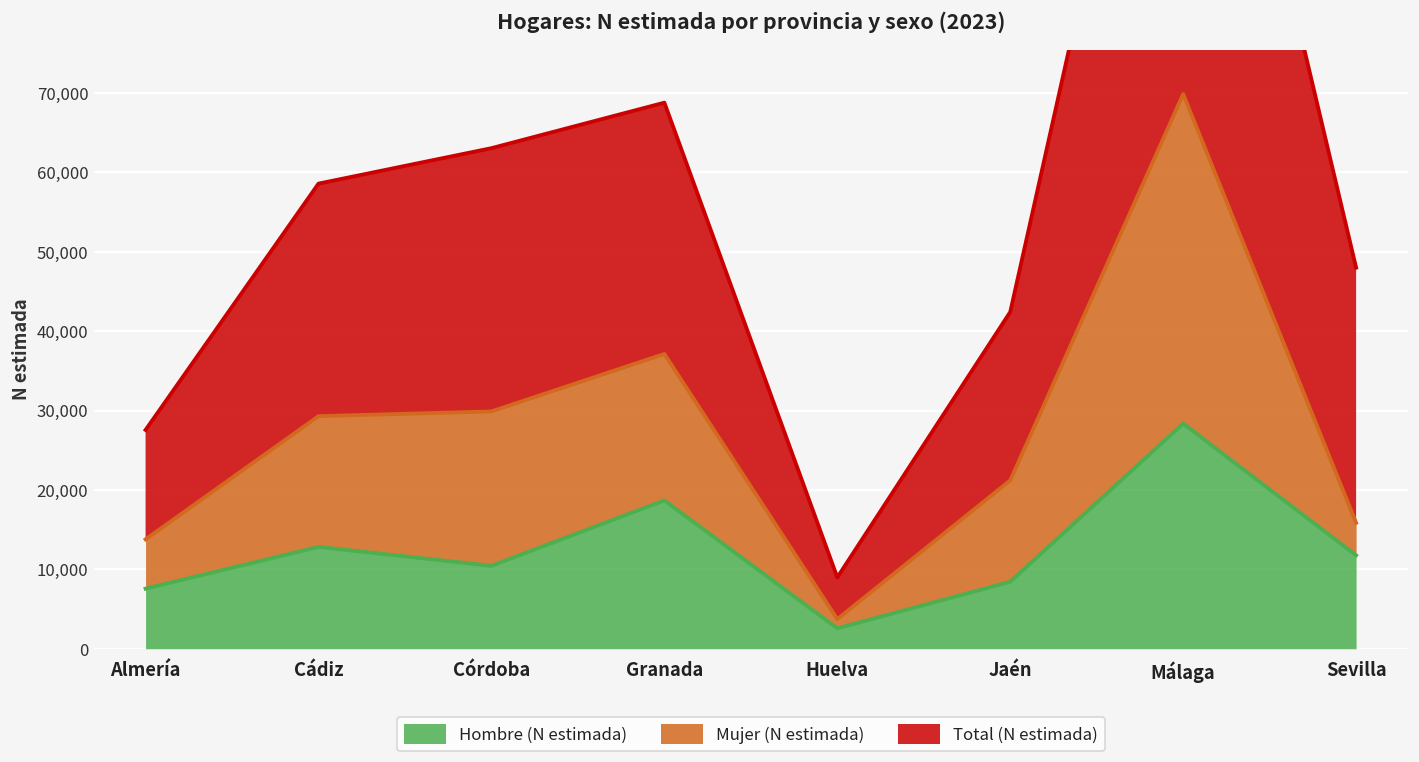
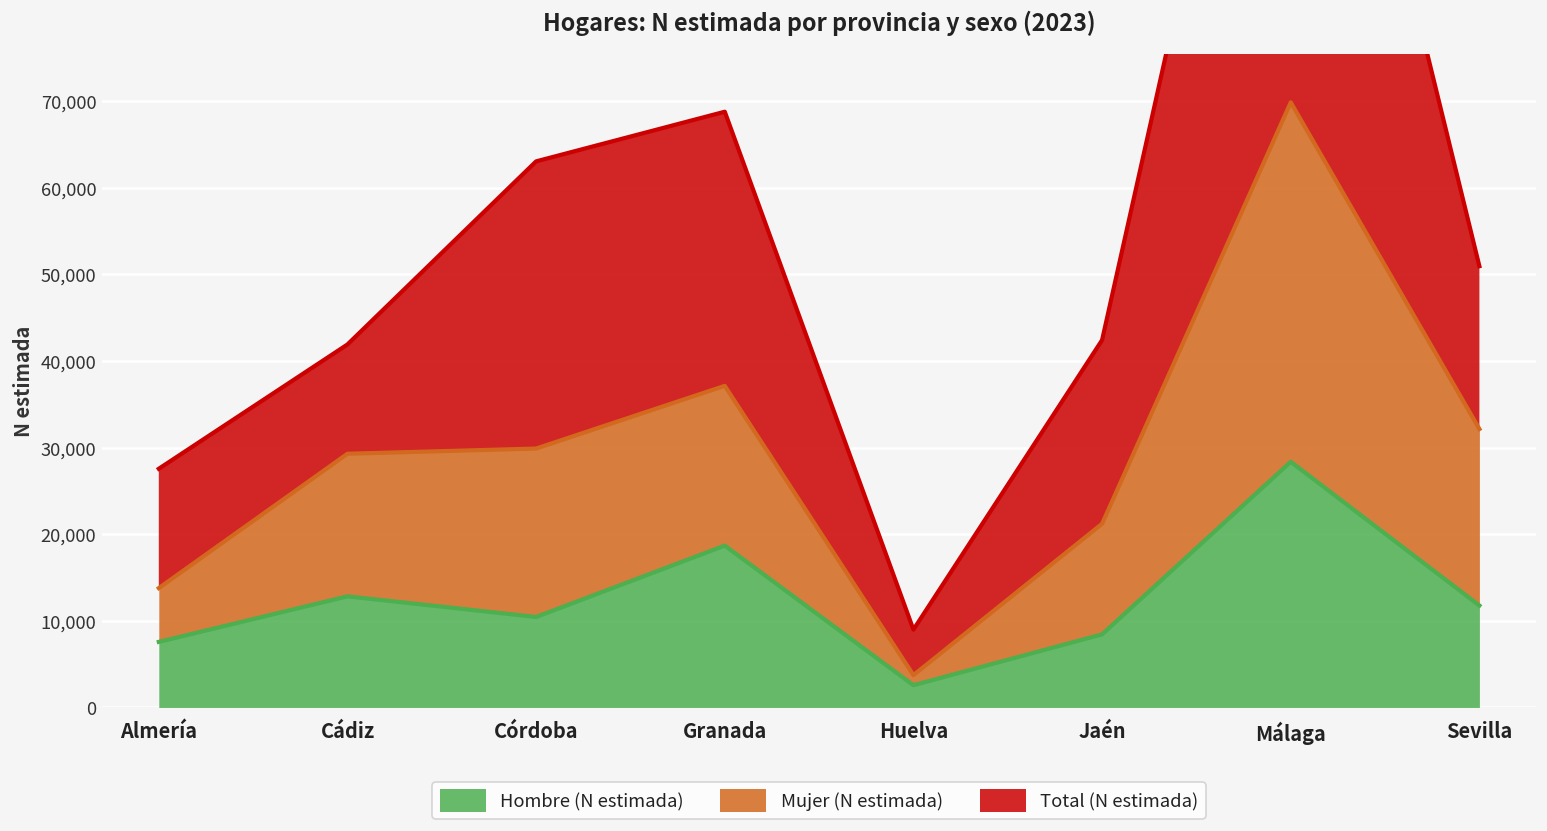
Total (N estimada), Cádiz: 29,000 -> 13,000
Mujer (N estimada), Sevilla: 4,000 -> 20,000
Total (N estimada), Sevilla: 32,000 -> 19,000
